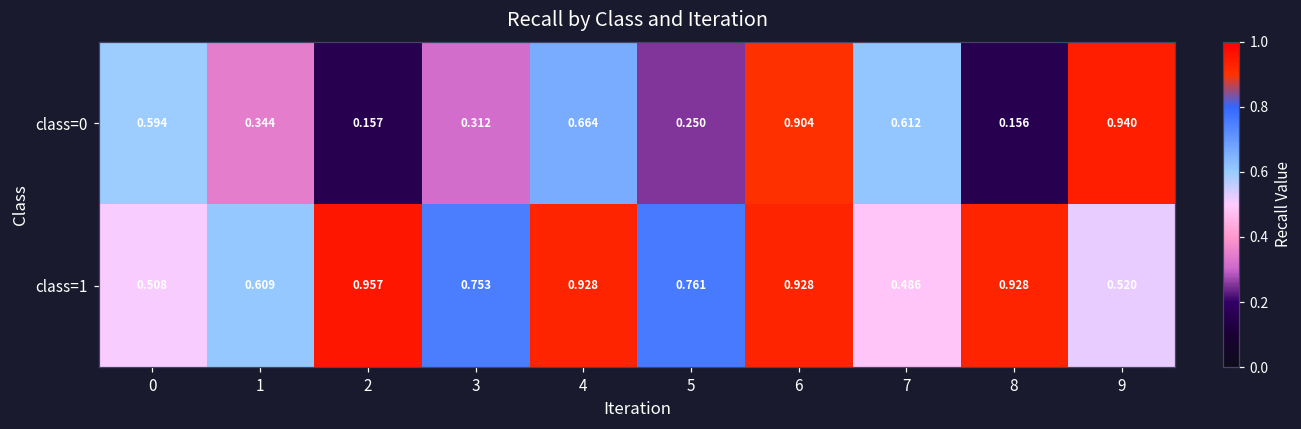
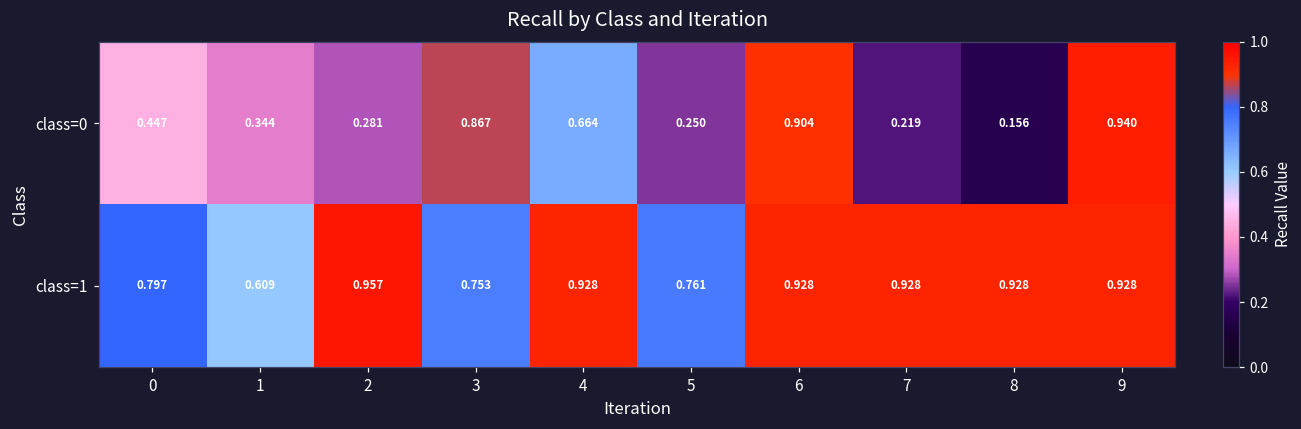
class=0, 0: 0.594 -> 0.447
class=0, 2: 0.157 -> 0.281
class=0, 3: 0.312 -> 0.867
class=0, 7: 0.612 -> 0.219
class=1, 0: 0.508 -> 0.797
class=1, 7: 0.486 -> 0.928
class=1, 9: 0.520 -> 0.928
